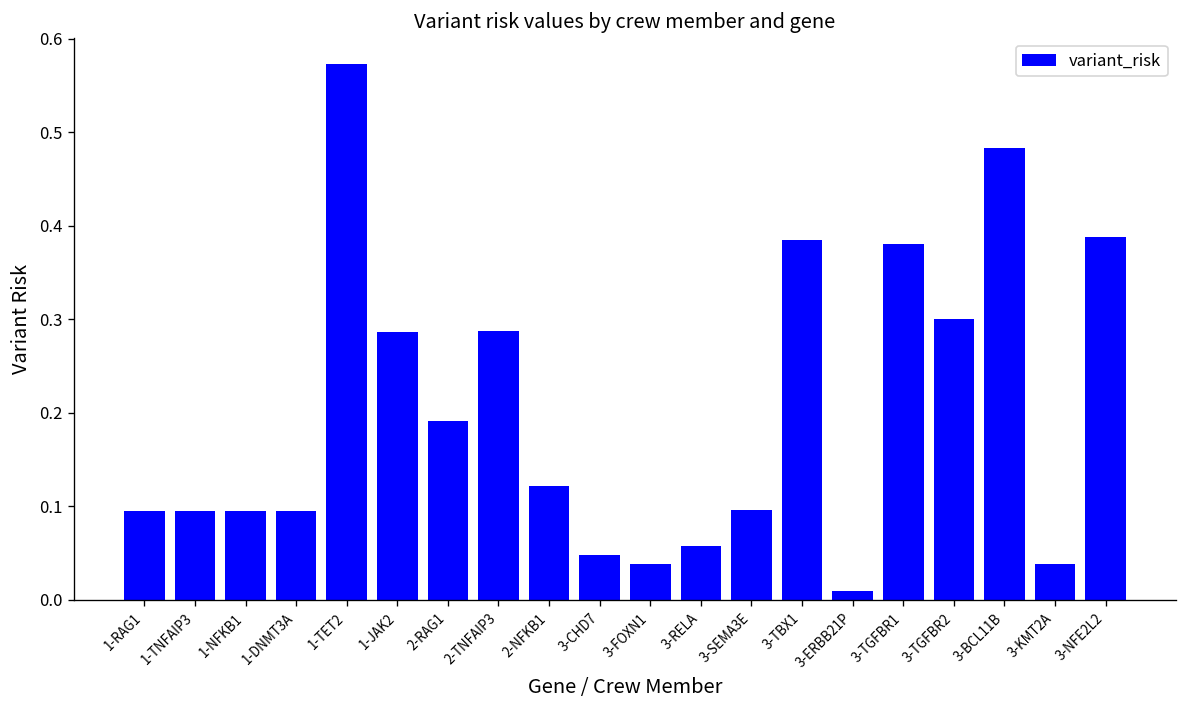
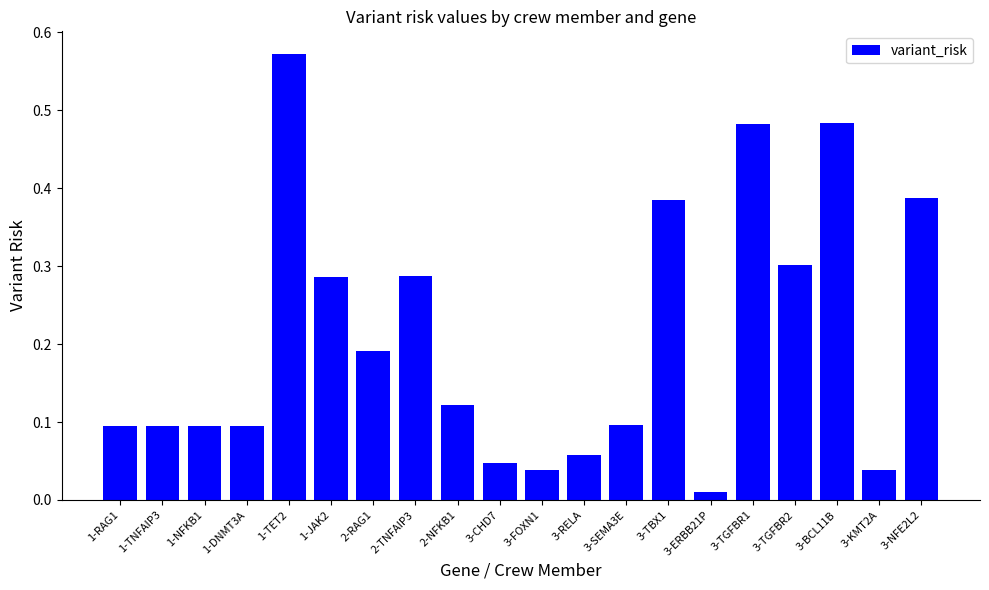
3-TGFBR1: 0.38 -> 0.48
